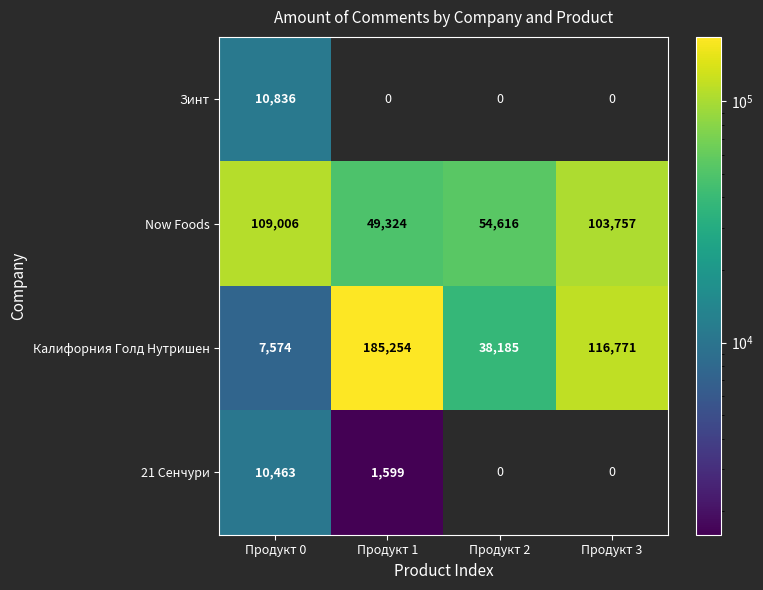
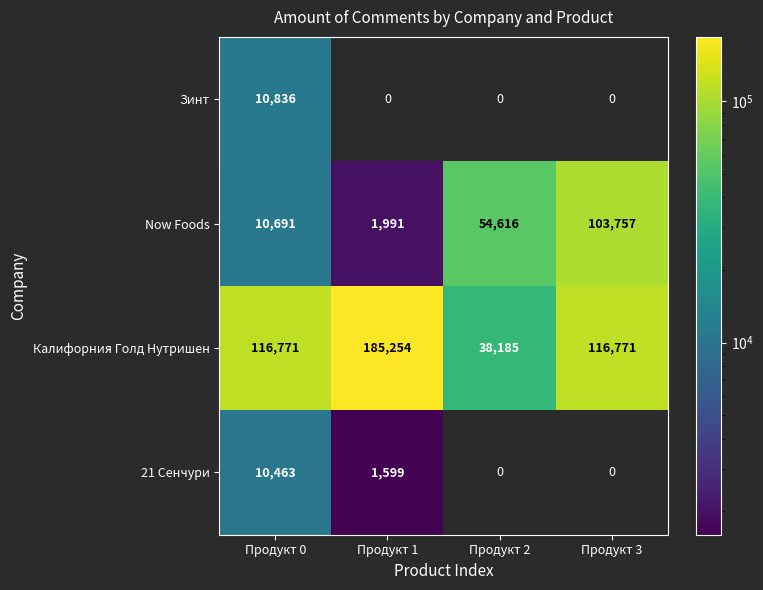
Now Foods, Продукт 0: 109,006 -> 10,691
Now Foods, Продукт 1: 49,324 -> 1,991
Калифорния Голд Нутришен, Продукт 0: 7,574 -> 116,771
